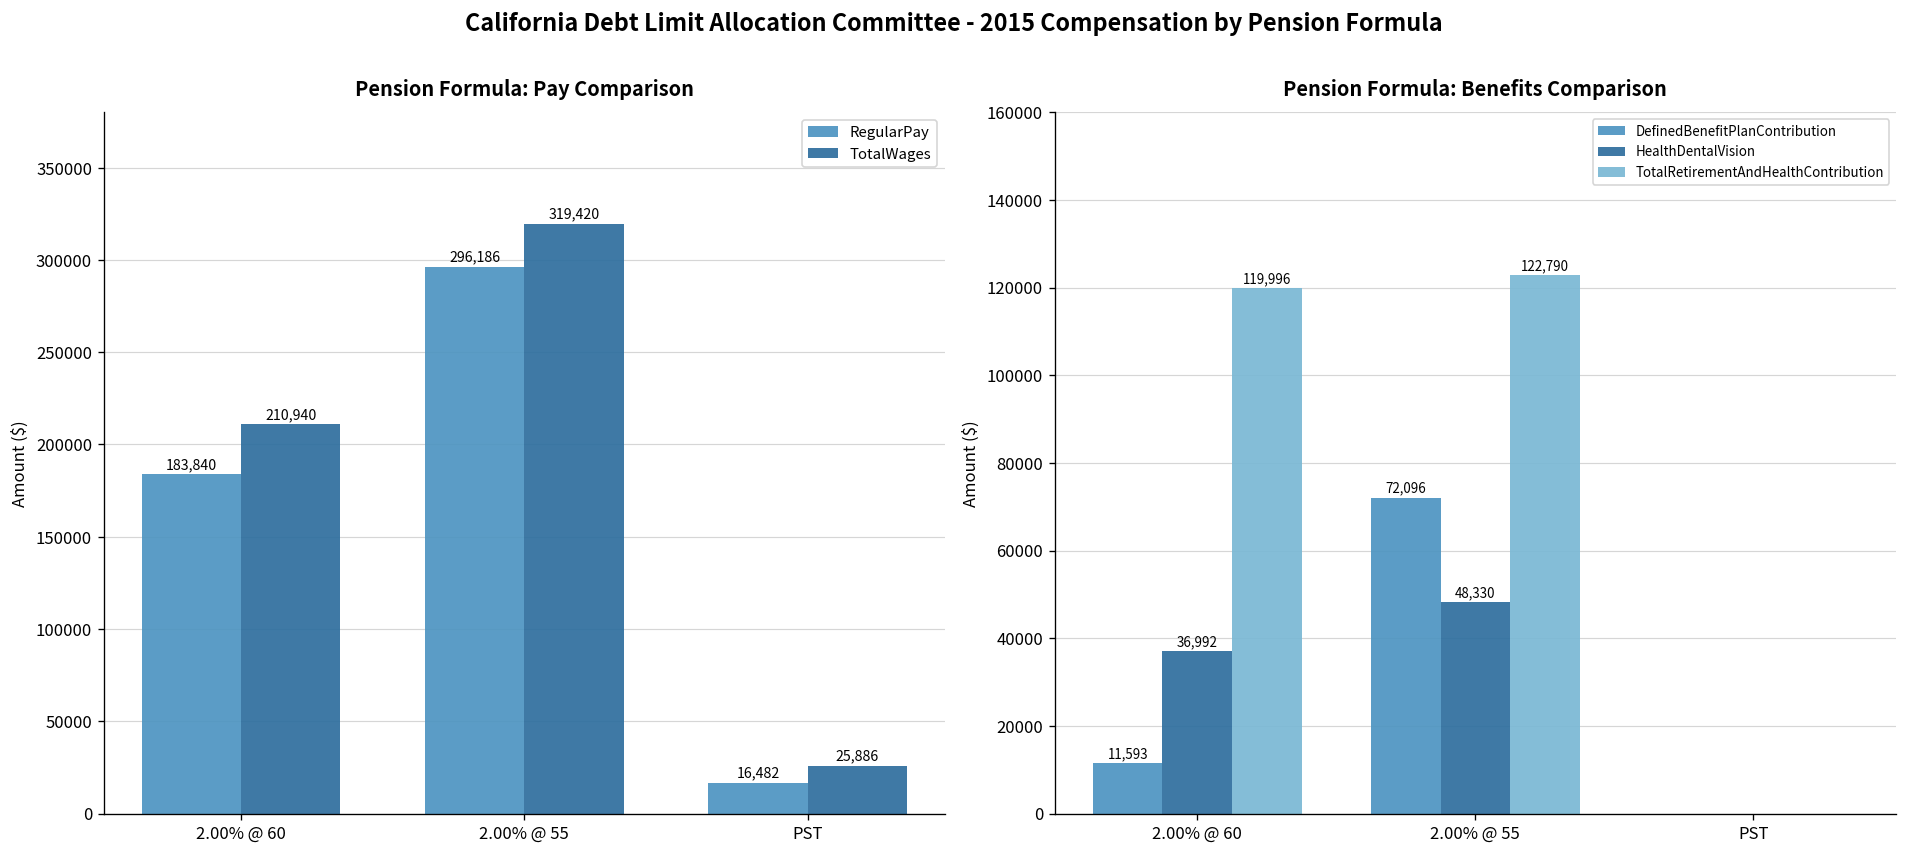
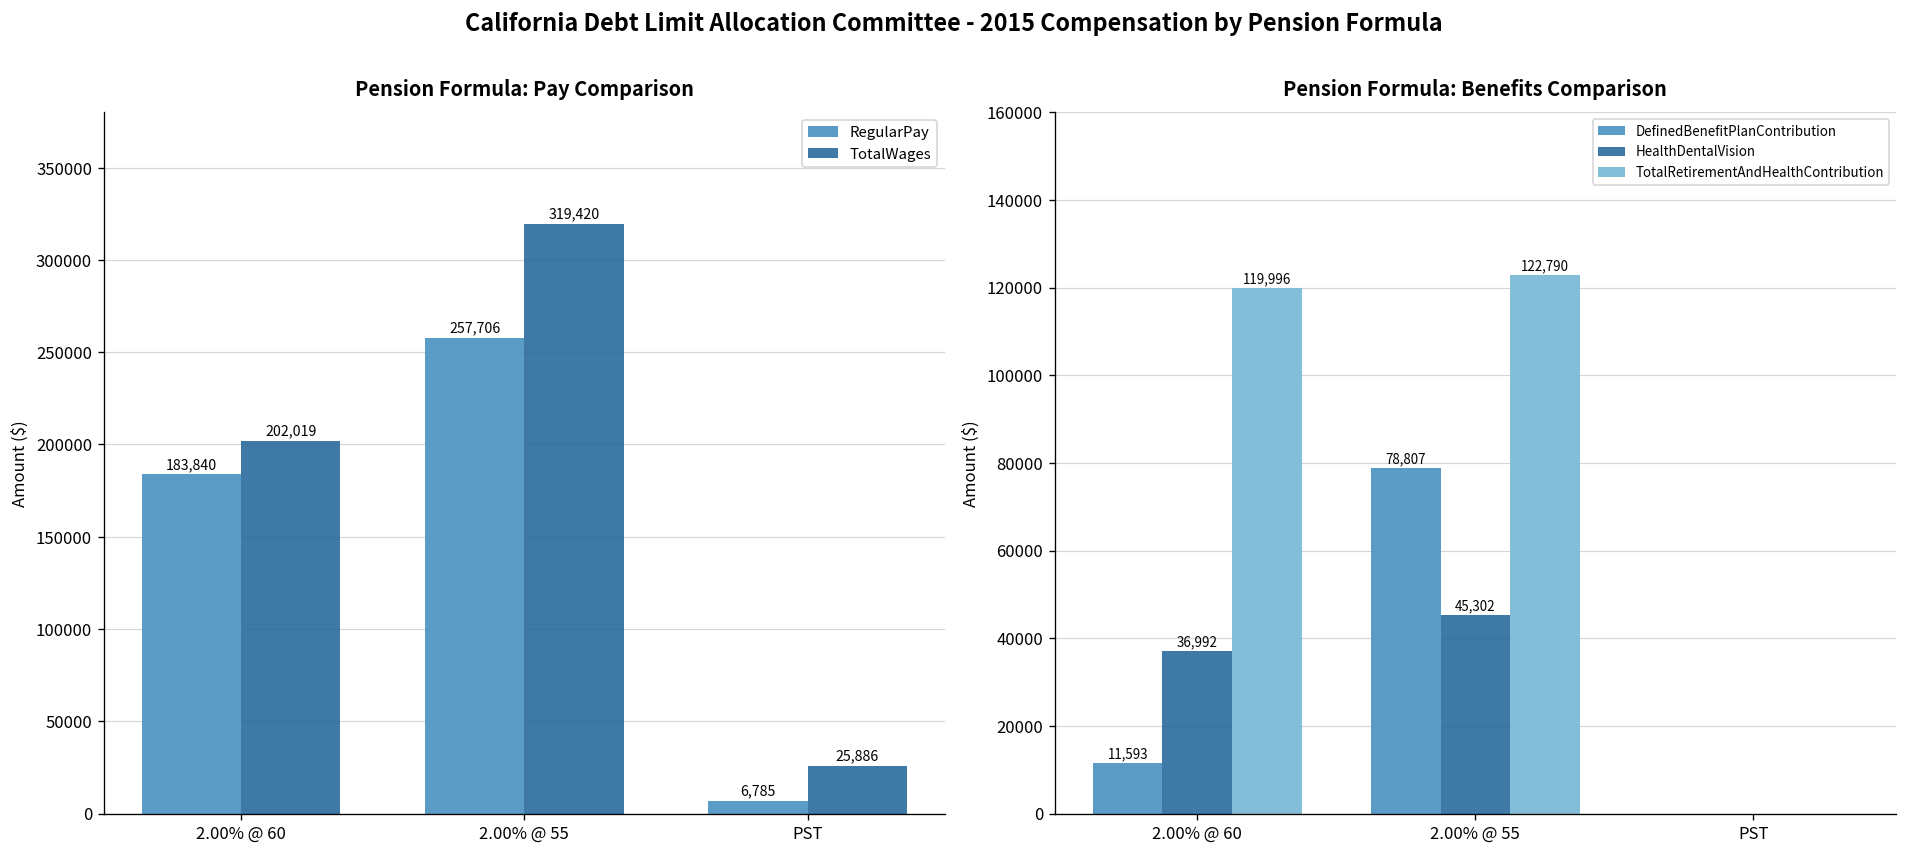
Pension Formula: Pay Comparison, TotalWages, 2.00% @ 60: 210,940 -> 202,019
Pension Formula: Pay Comparison, RegularPay, 2.00% @ 55: 296,186 -> 257,706
Pension Formula: Pay Comparison, RegularPay, PST: 16,482 -> 6,785
Pension Formula: Benefits Comparison, DefinedBenefitPlanContribution, 2.00% @ 55: 72,096 -> 78,807
Pension Formula: Benefits Comparison, HealthDentalVision, 2.00% @ 55: 48,330 -> 45,302
